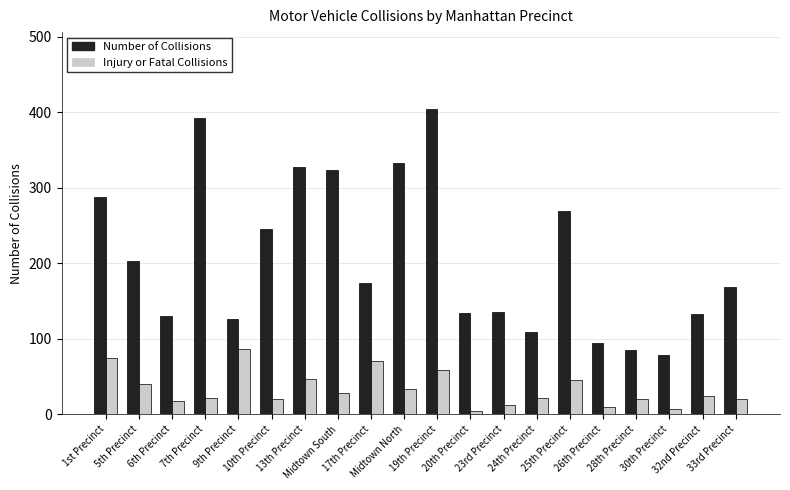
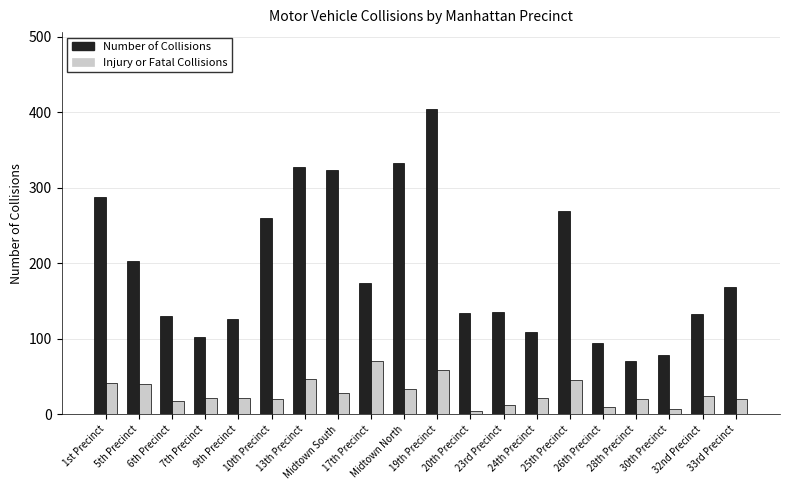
Injury or Fatal Collisions, 1st Precinct: 80 -> 40
Number of Collisions, 7th Precinct: 390 -> 100
Injury or Fatal Collisions, 9th Precinct: 90 -> 20
Number of Collisions, 10th Precinct: 250 -> 260
Number of Collisions, 28th Precinct: 90 -> 70
